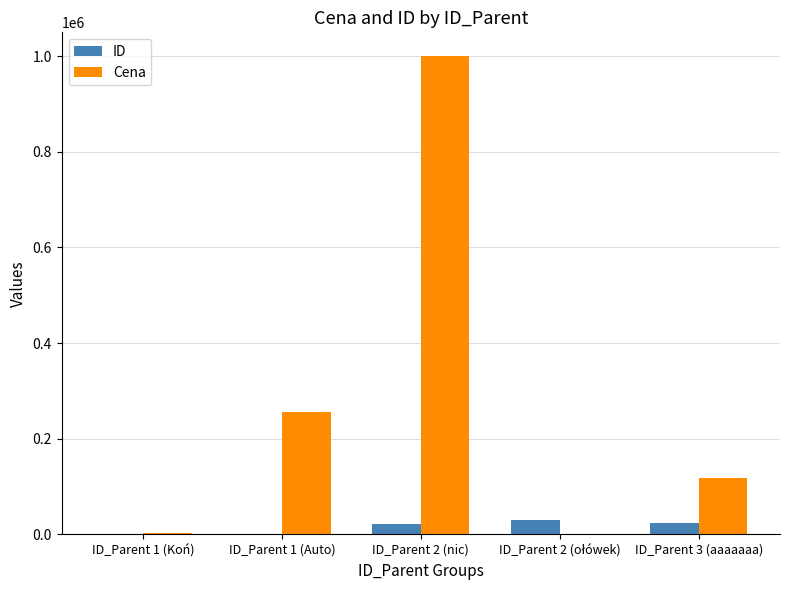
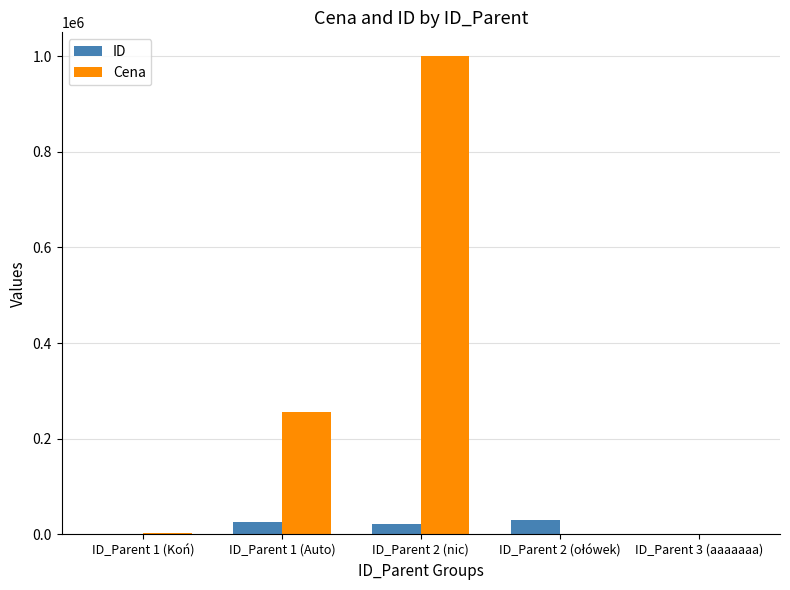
ID, ID_Parent 1 (Auto): 0 -> 30000
ID, ID_Parent 3 (aaaaaaa): 20000 -> 0
Cena, ID_Parent 3 (aaaaaaa): 120000 -> 0
